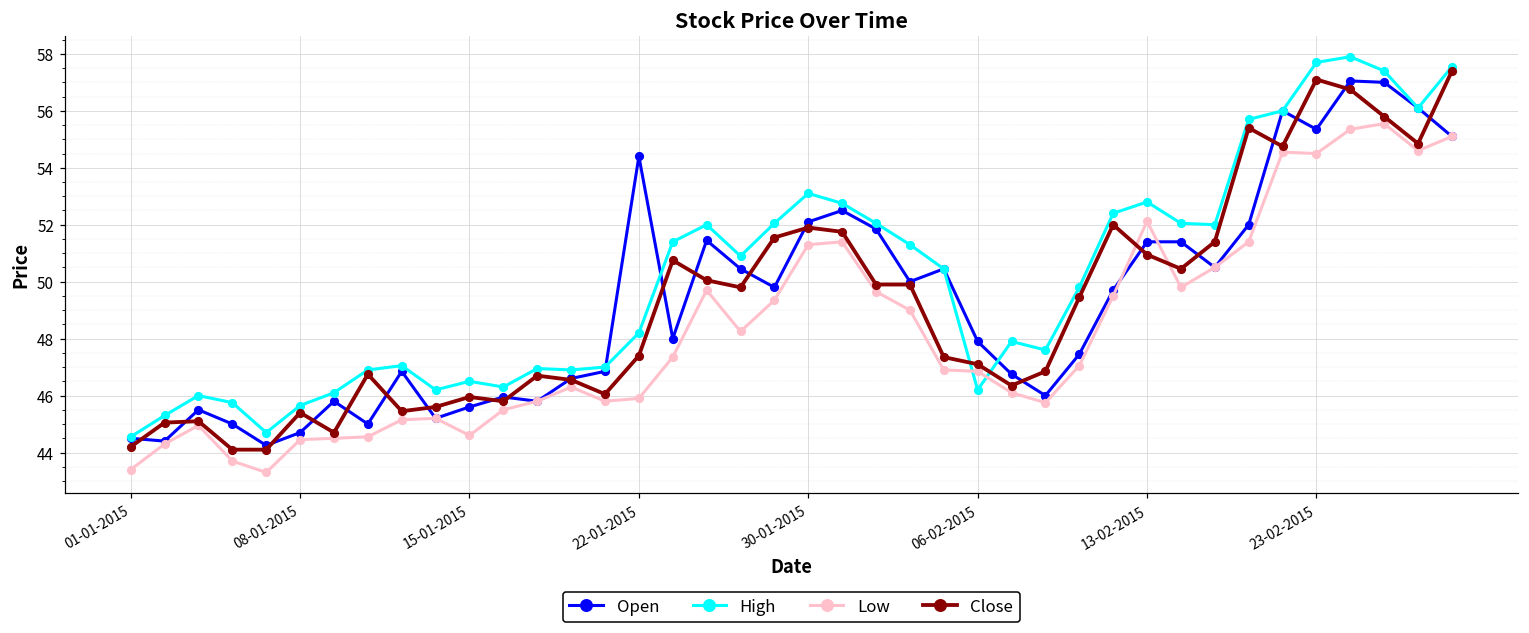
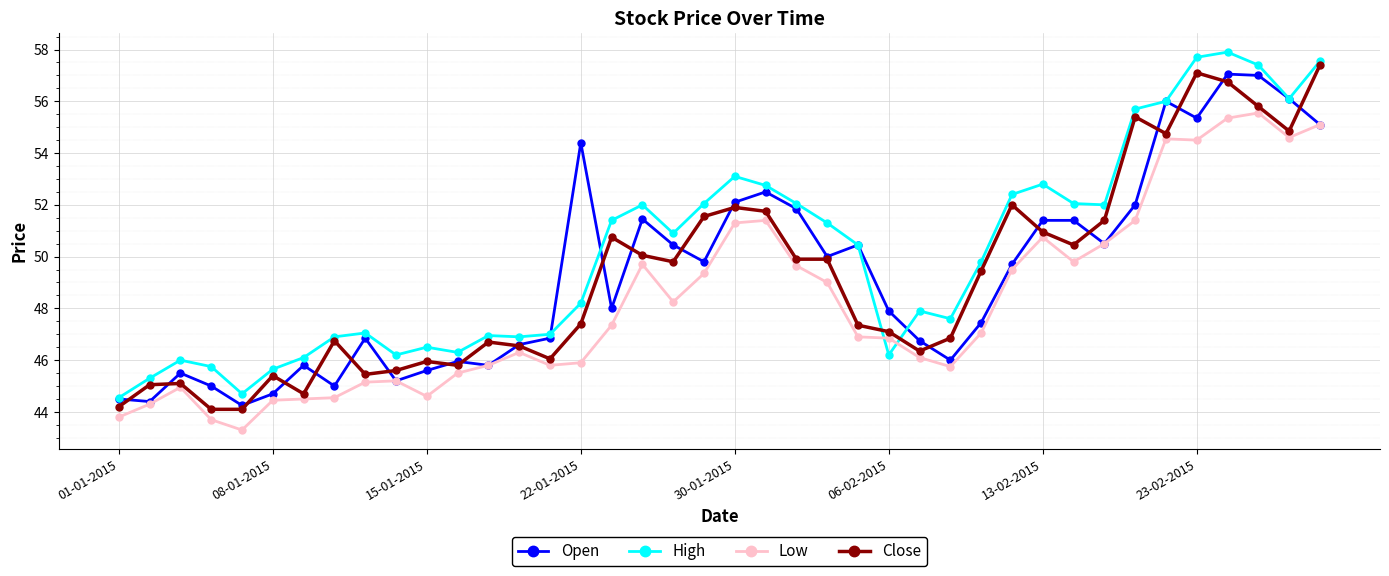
Low, 01-01-2015: 43.4 -> 43.8
Low, 13-02-2015: 52.1 -> 50.8
